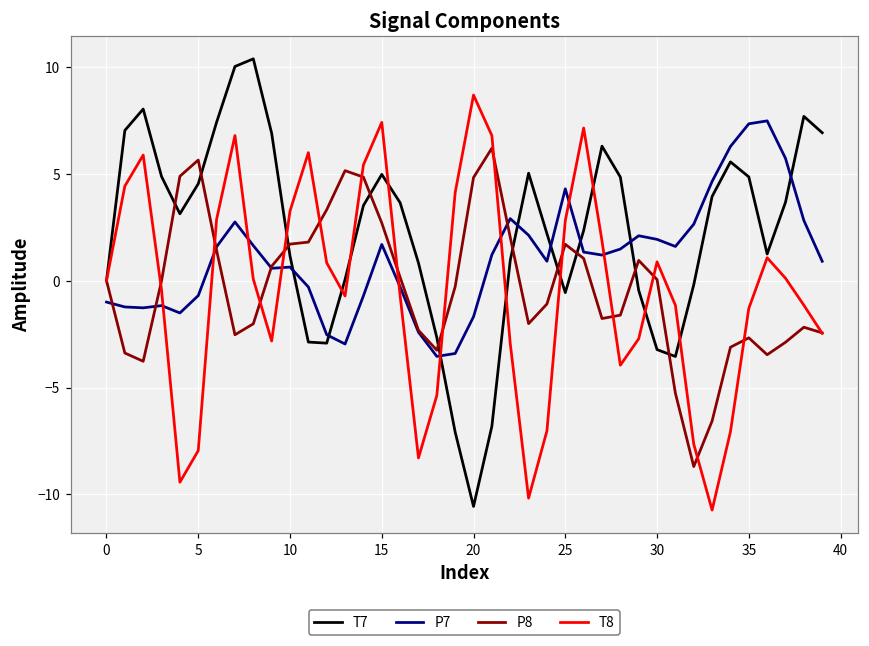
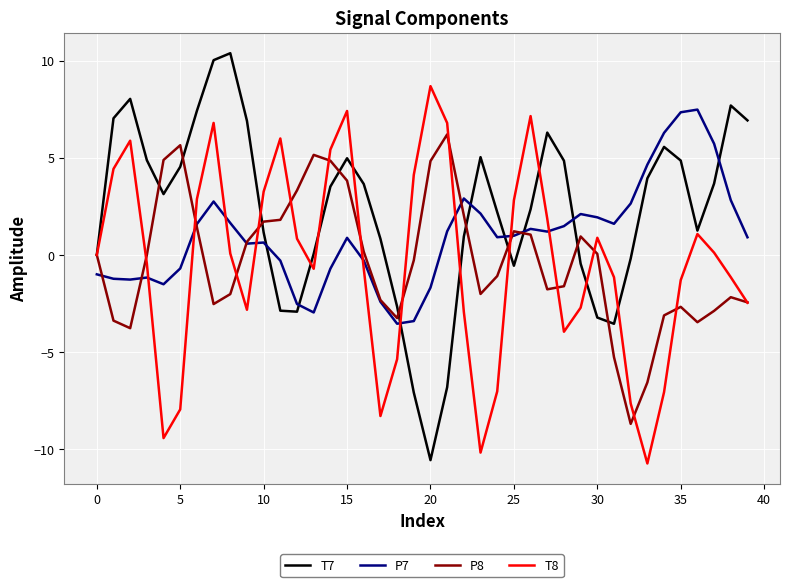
P7, 15: 1.7 -> 0.9
P8, 15: 2.7 -> 3.8
P7, 25: 4.3 -> 1.0
P8, 25: 1.7 -> 1.2
